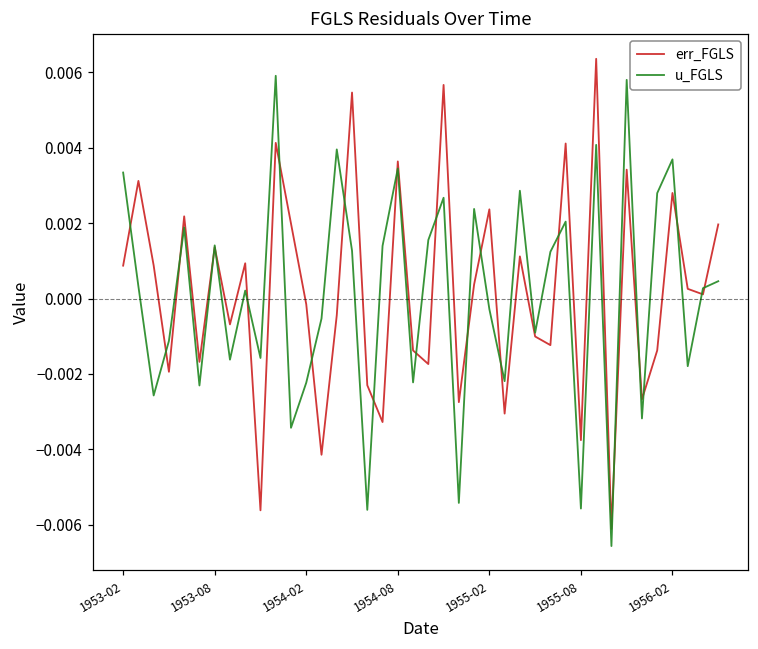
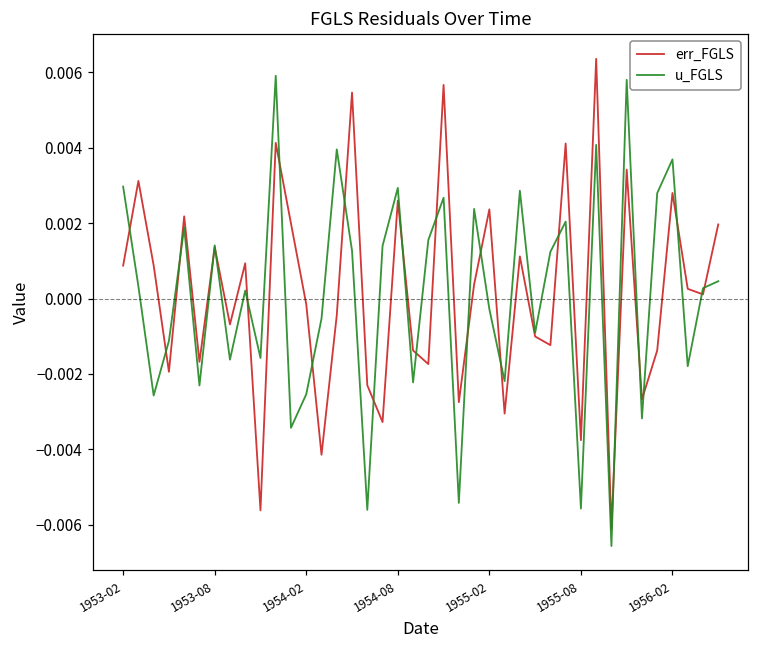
u_FGLS, 1953-02: 0.0033 -> 0.0030
u_FGLS, 1954-02: -0.0022 -> -0.0025
err_FGLS, 1954-08: 0.0036 -> 0.0026
u_FGLS, 1954-08: 0.0035 -> 0.0029
